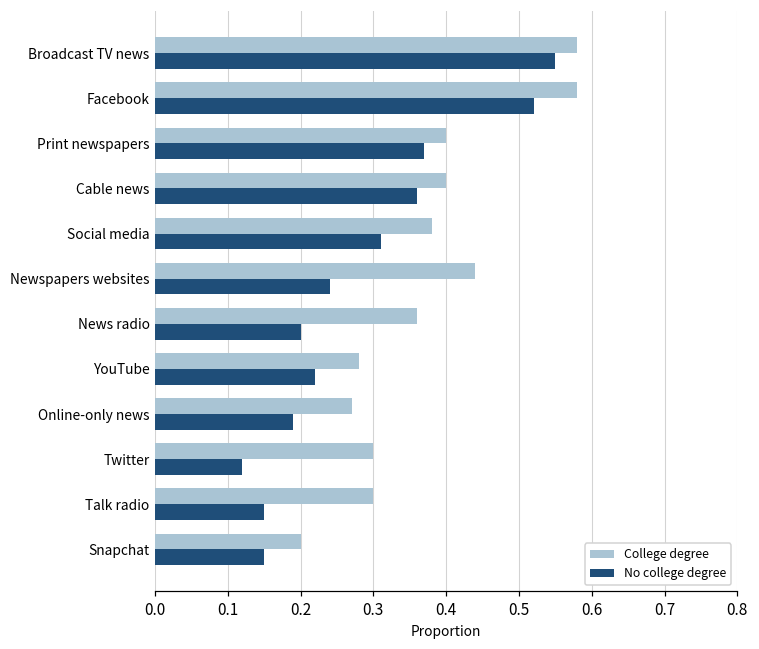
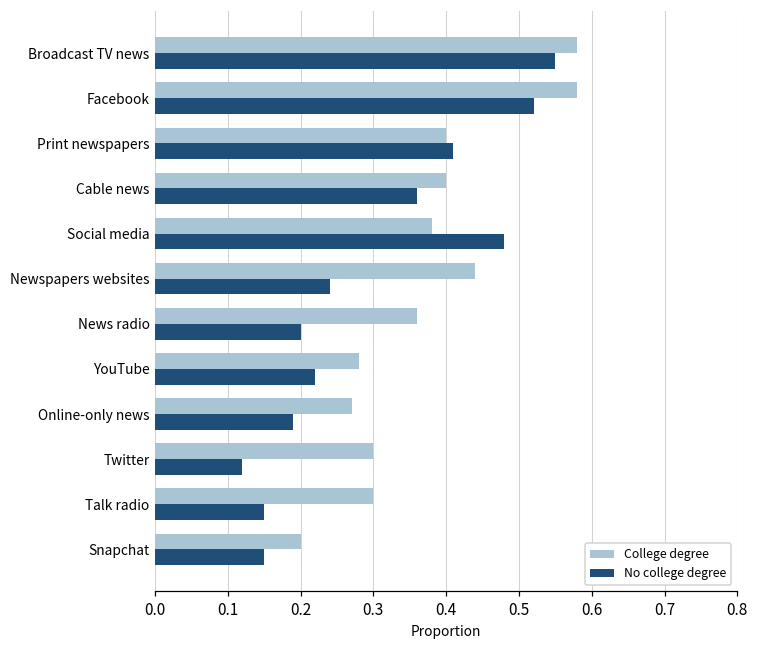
No college degree, Print newspapers: 0.37 -> 0.41
No college degree, Social media: 0.31 -> 0.48
